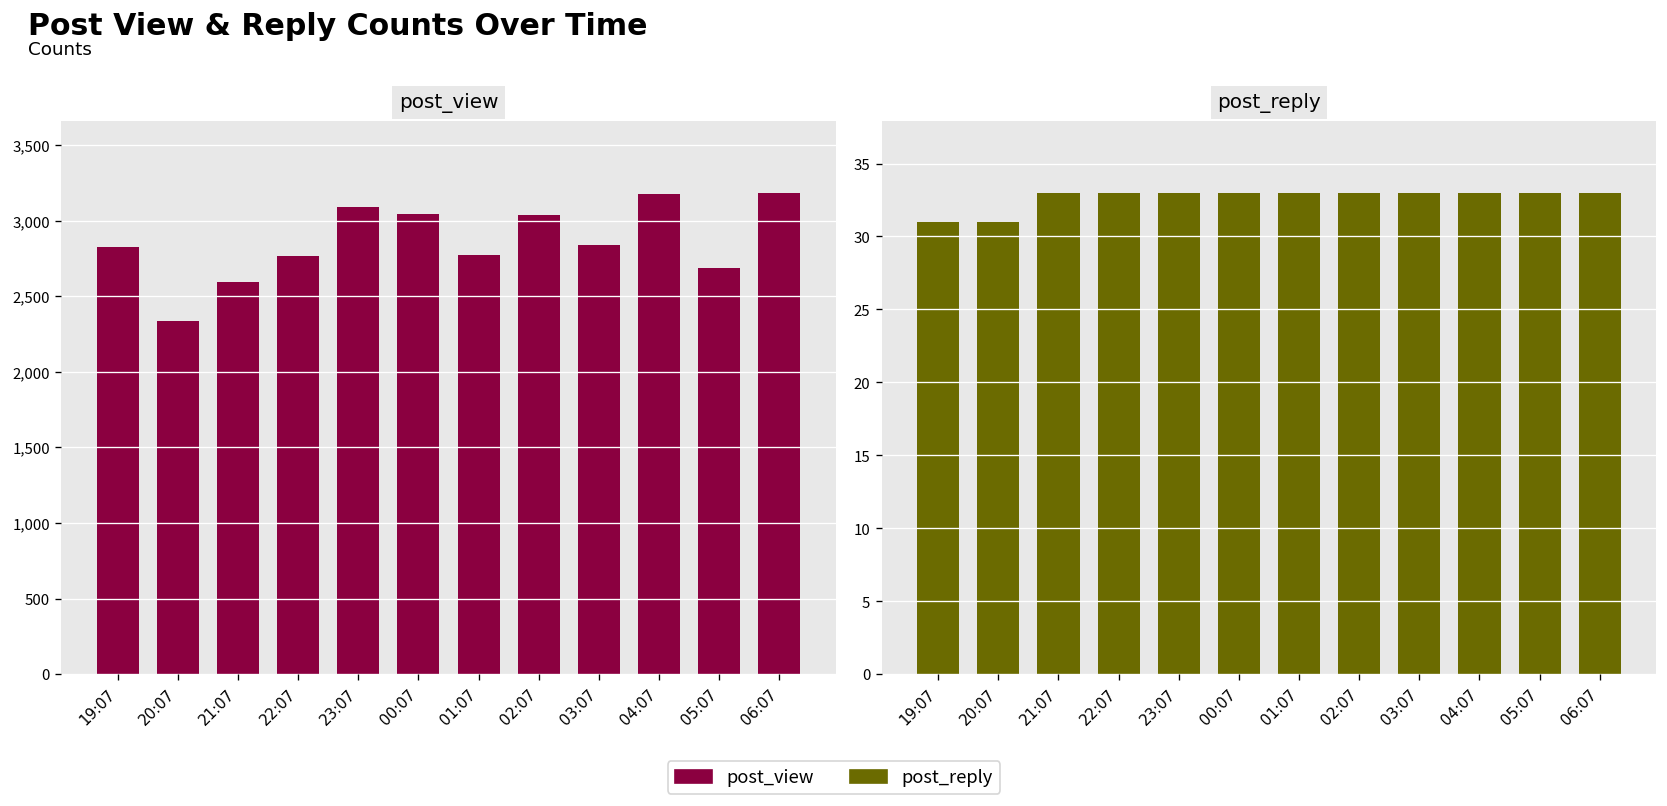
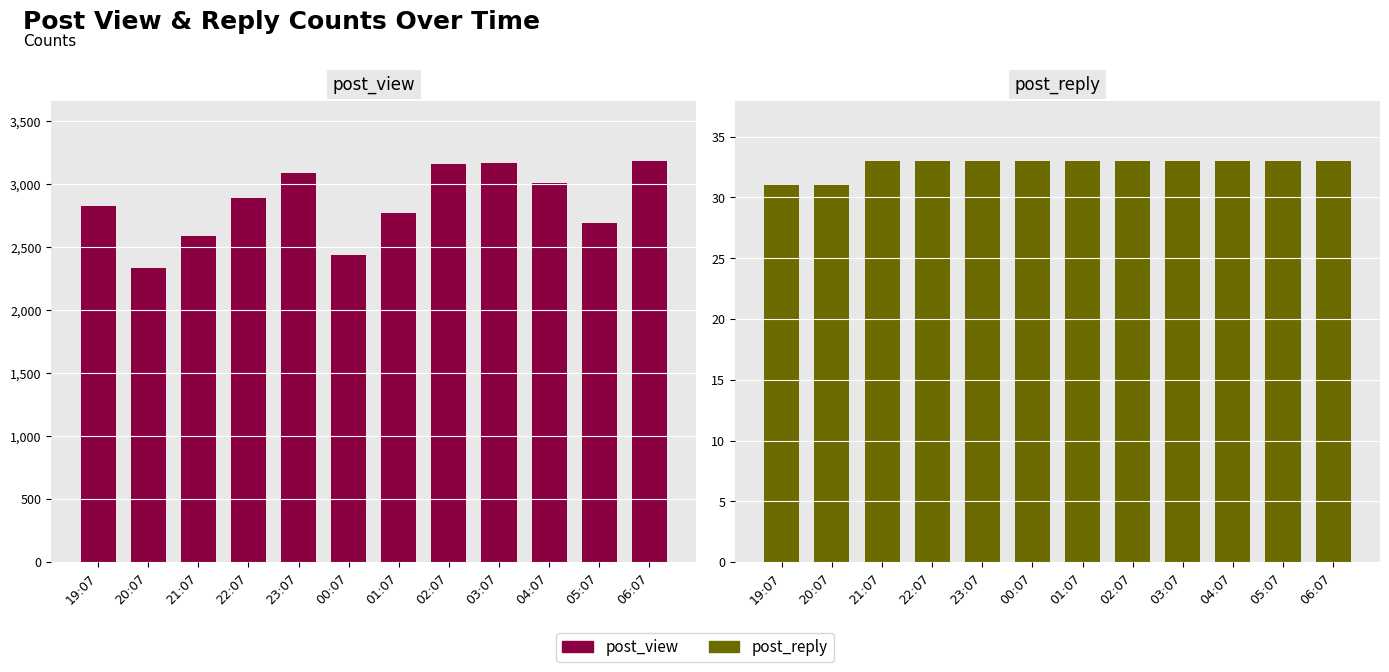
post_view, 22:07: 2,770 -> 2,890
post_view, 00:07: 3,050 -> 2,440
post_view, 02:07: 3,040 -> 3,160
post_view, 03:07: 2,840 -> 3,170
post_view, 04:07: 3,180 -> 3,010
